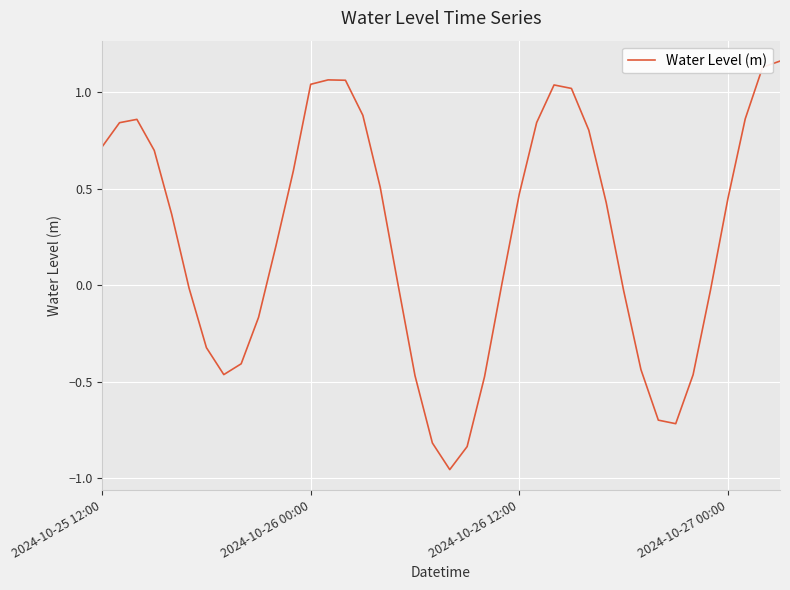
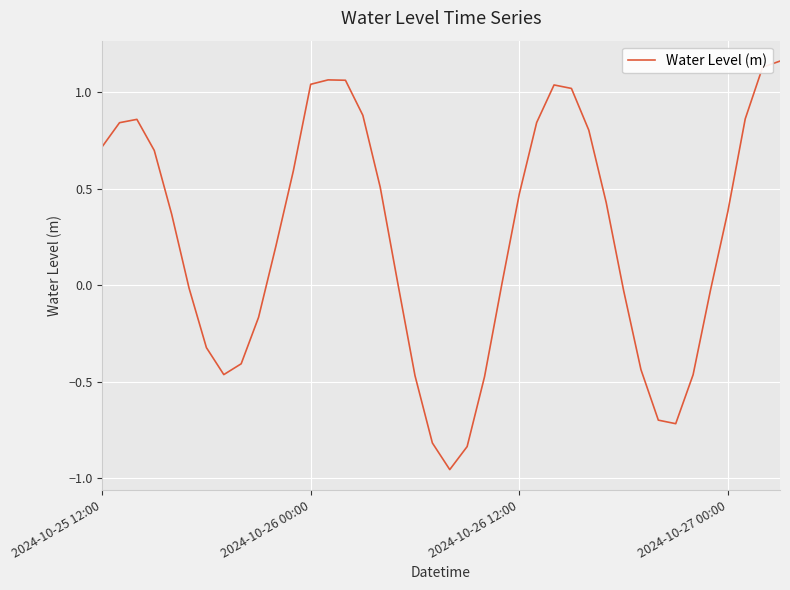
2024-10-27 00:00: 0.45 -> 0.38
